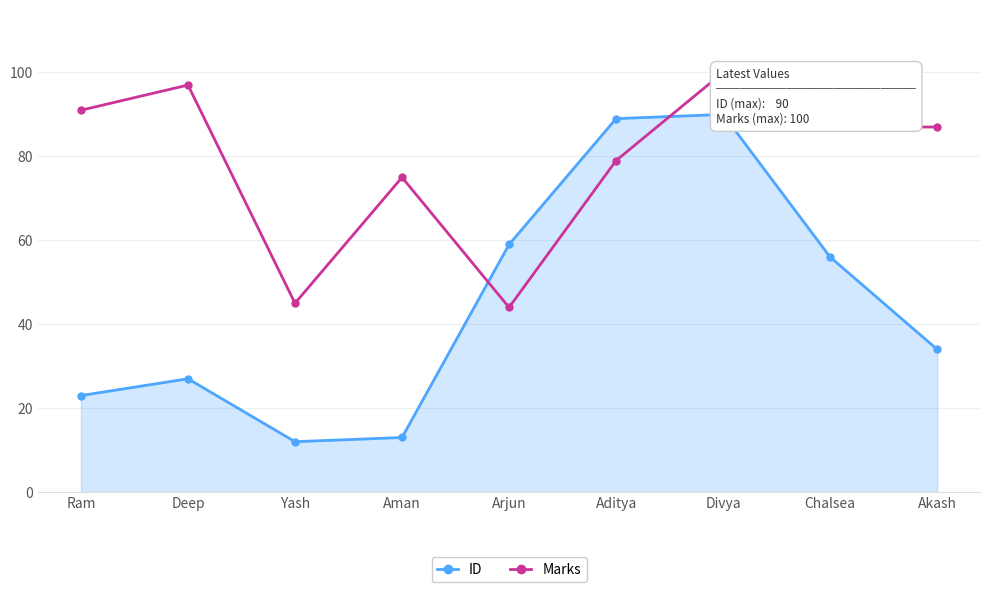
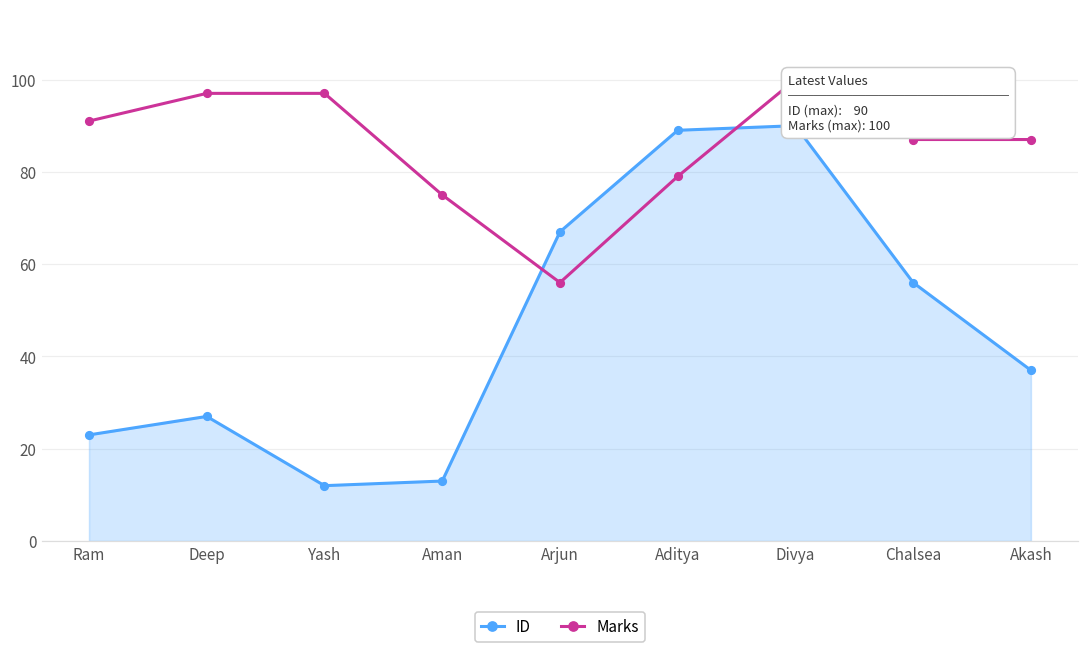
Marks, Yash: 45 -> 97
ID, Arjun: 59 -> 67
Marks, Arjun: 44 -> 56
ID, Akash: 34 -> 37
